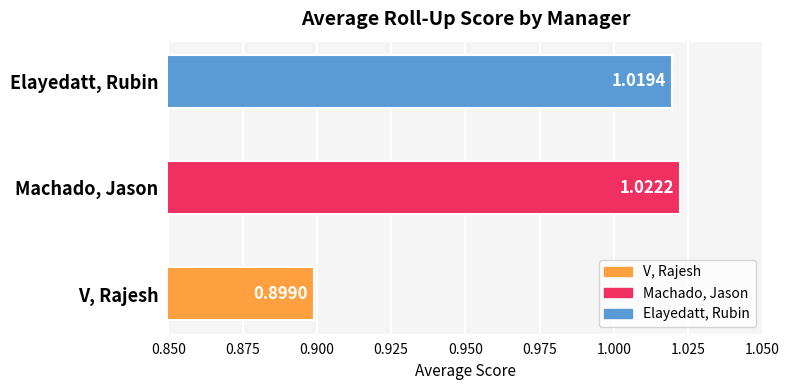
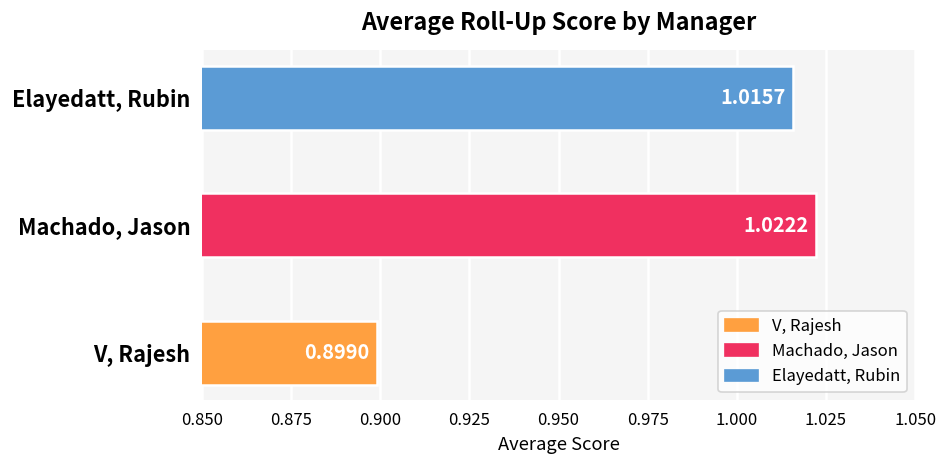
Elayedatt, Rubin: 1.0194 -> 1.0157
